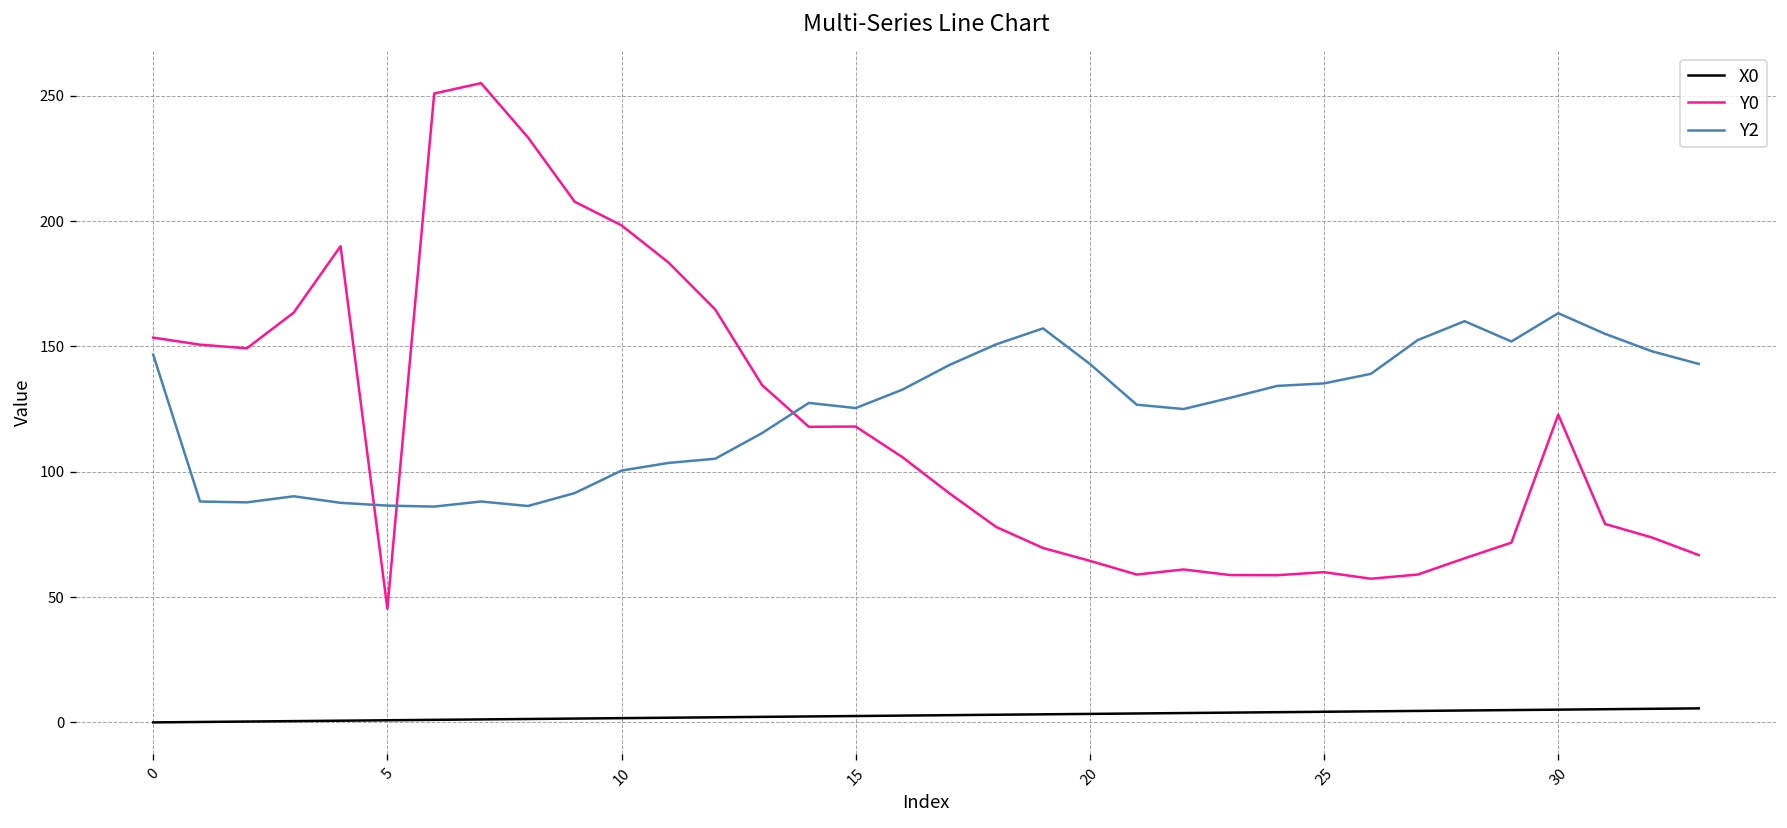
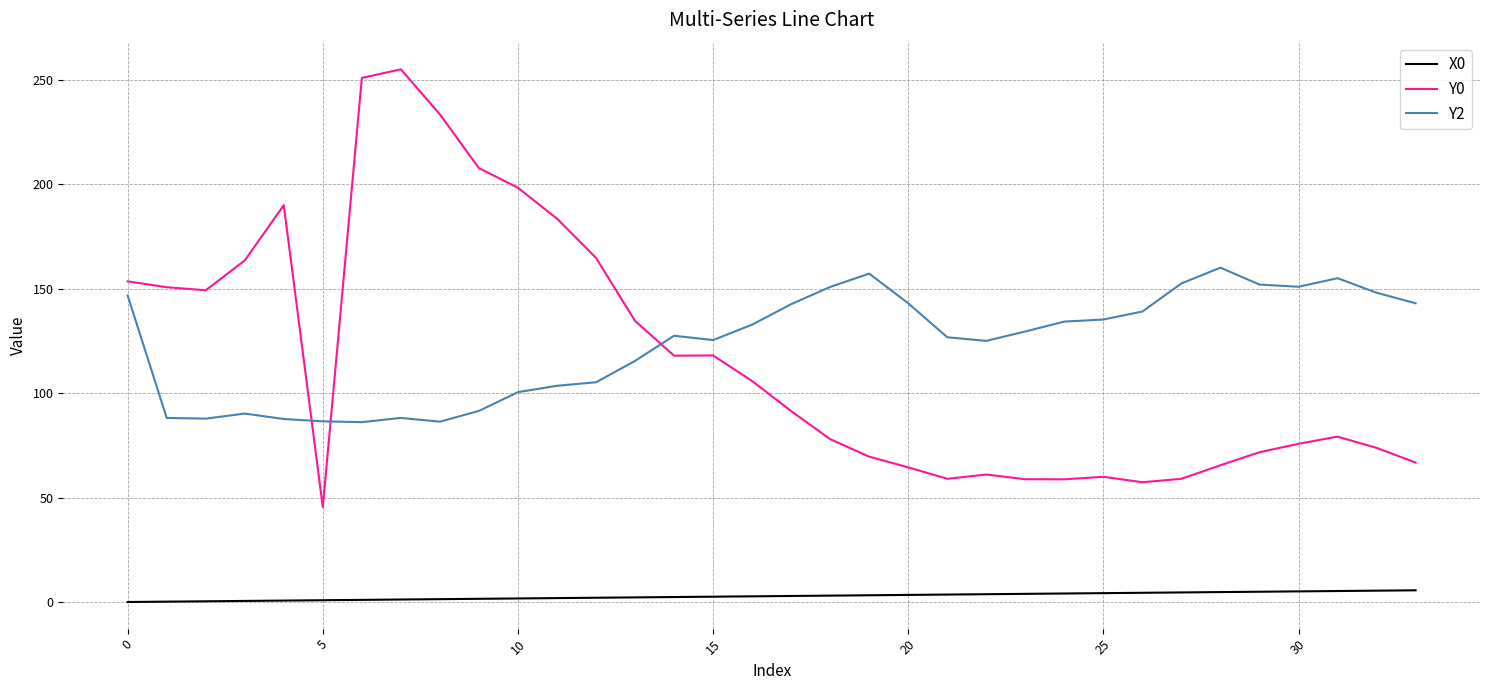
Y0, 30: 123 -> 76
Y2, 30: 163 -> 151
